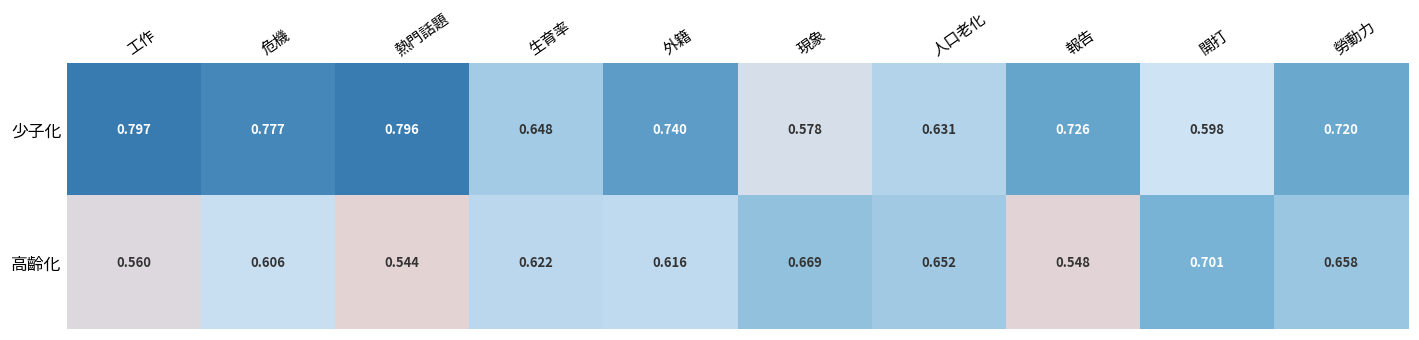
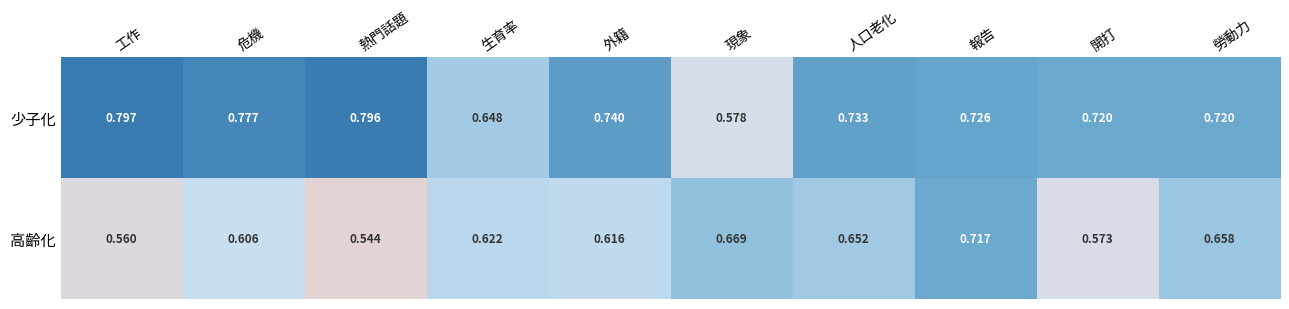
少子化, 人口老化: 0.631 -> 0.733
少子化, 開打: 0.598 -> 0.720
高齡化, 報告: 0.548 -> 0.717
高齡化, 開打: 0.701 -> 0.573
